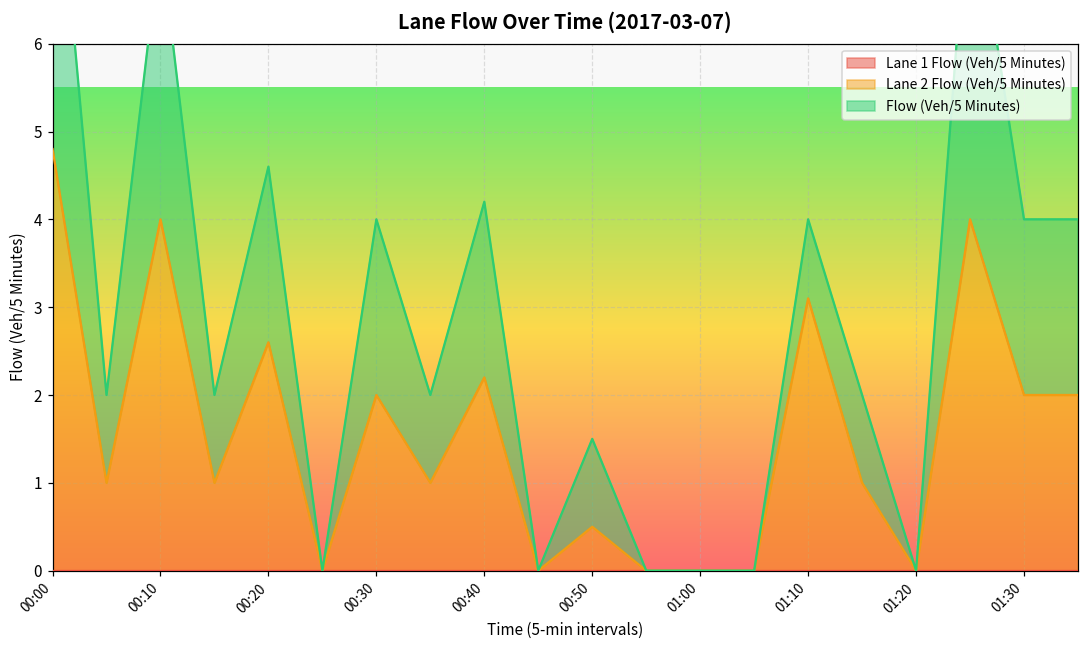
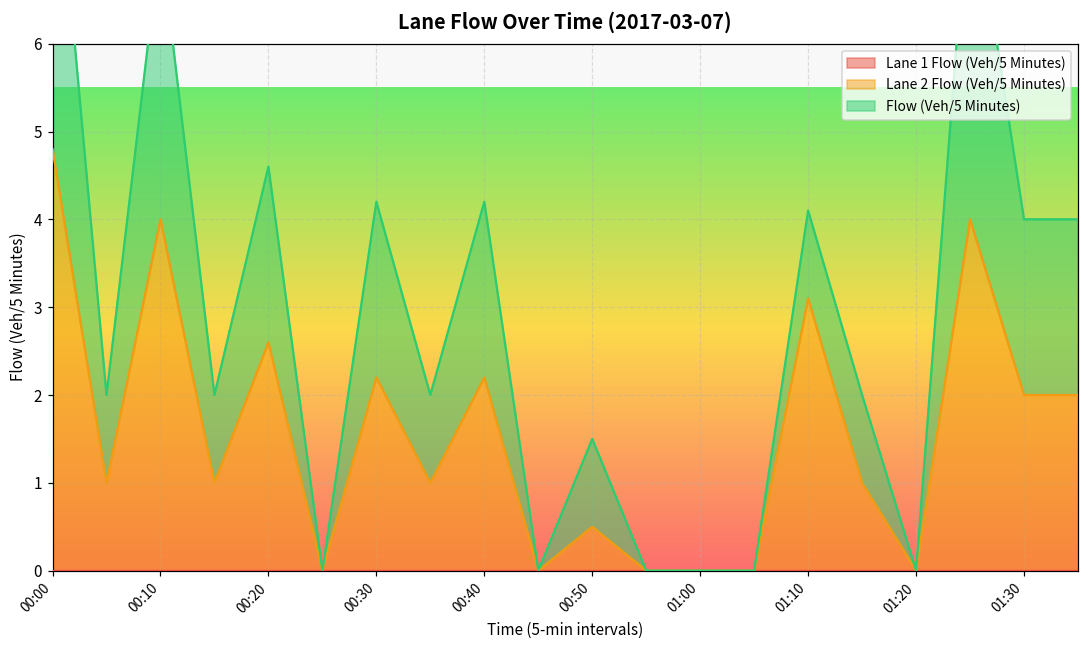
Lane 2 Flow (Veh/5 Minutes), 00:30: 2.0 -> 2.2
Flow (Veh/5 Minutes), 01:10: 0.9 -> 1.0
